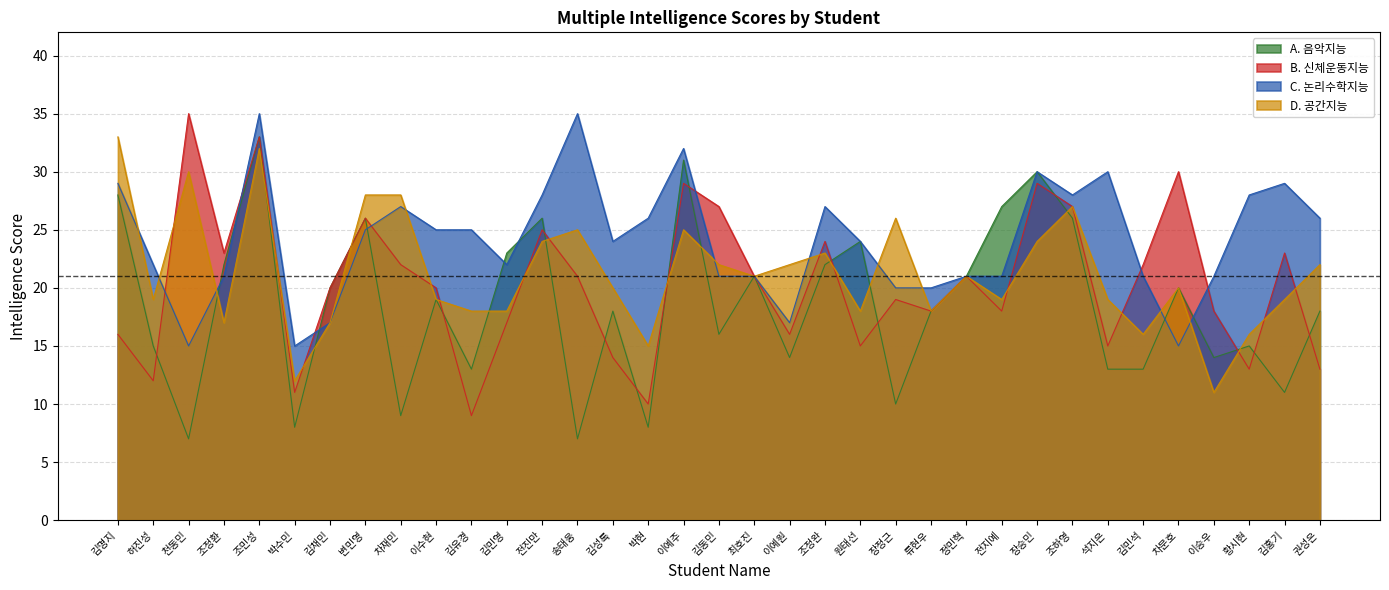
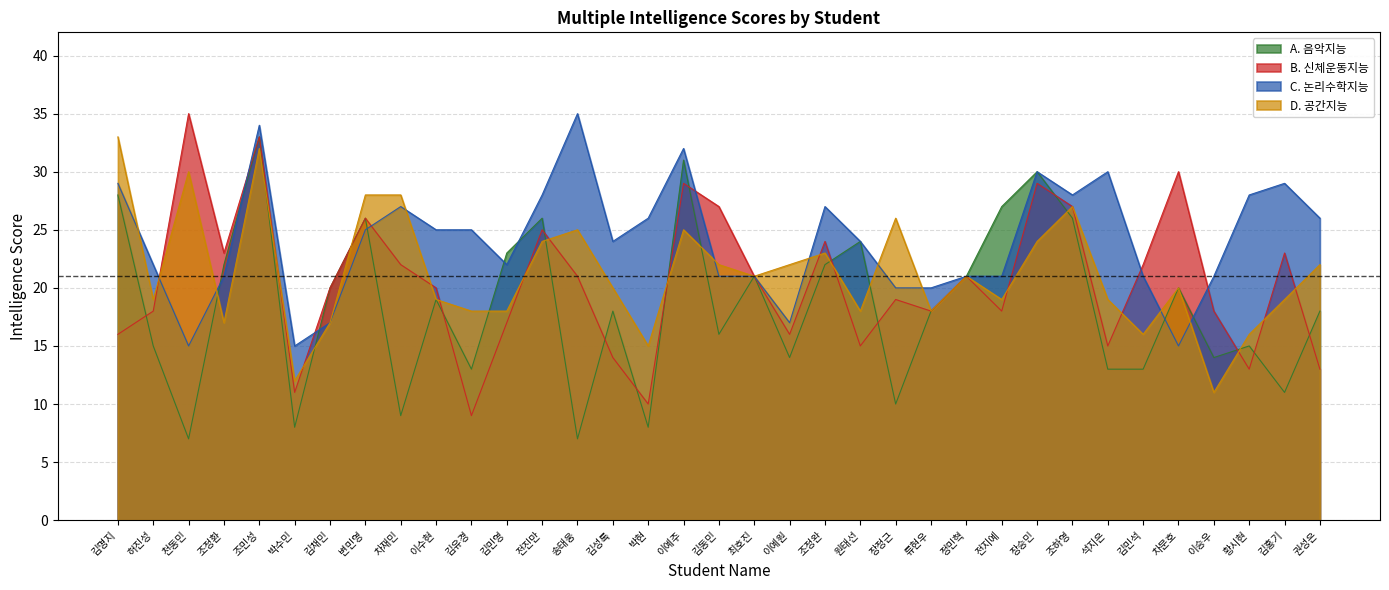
B. 신체운동지능, 허진성: 12 -> 18
C. 논리수학지능, 조민성: 35 -> 34
